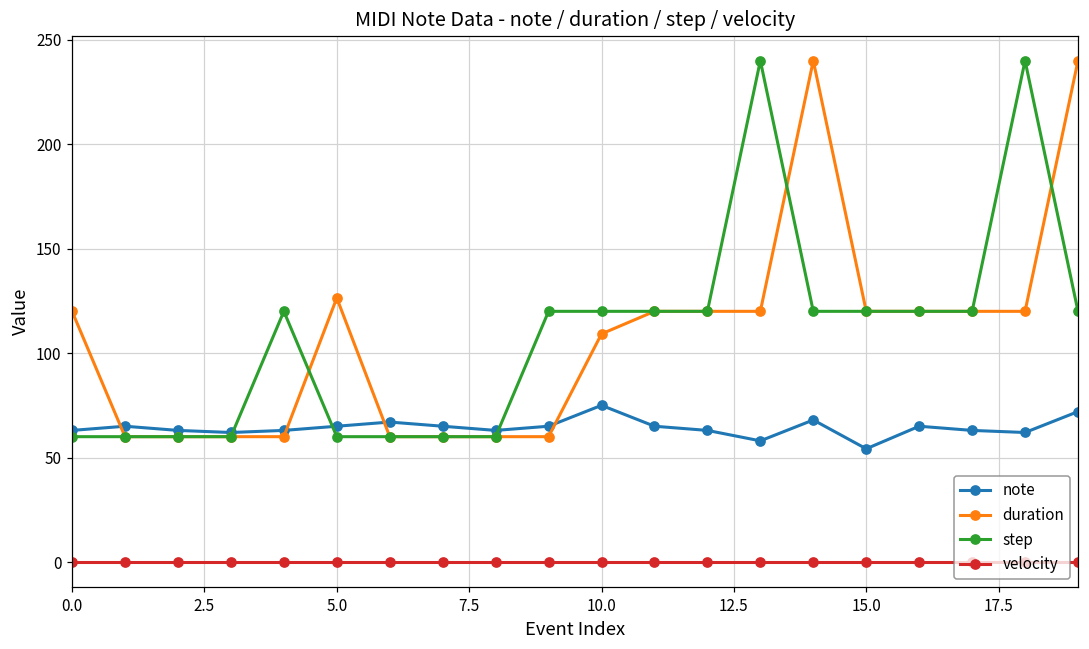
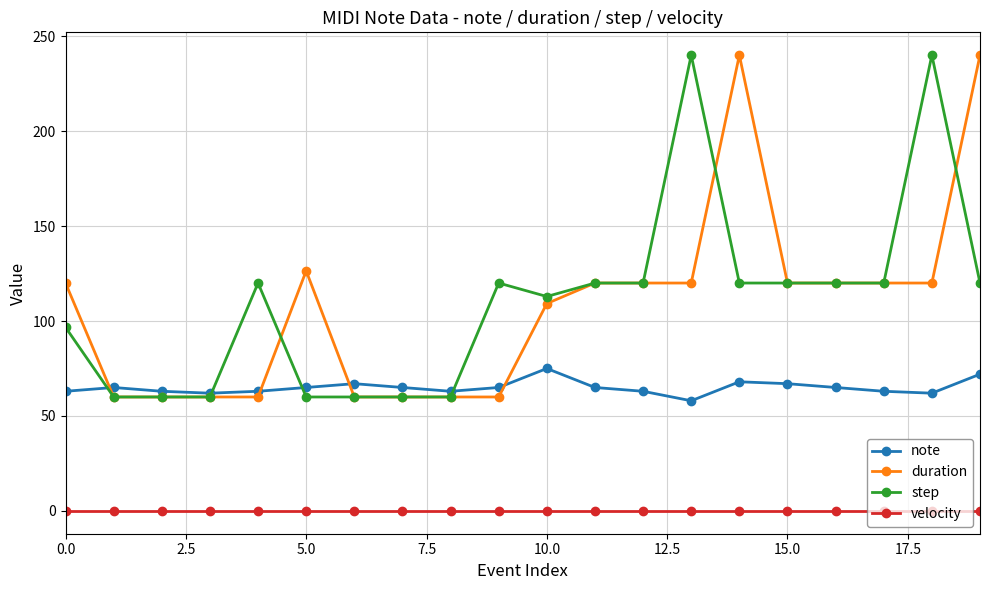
step, 0.0: 60 -> 97
step, 10.0: 120 -> 113
note, 15.0: 54 -> 67
